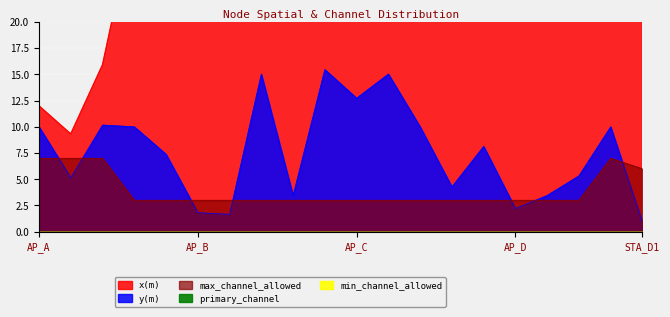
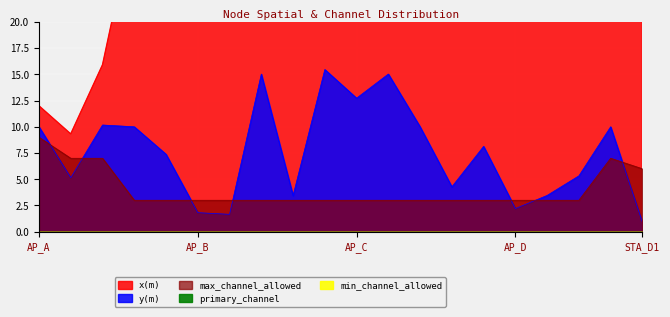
max_channel_allowed, AP_A: 7 -> 9
